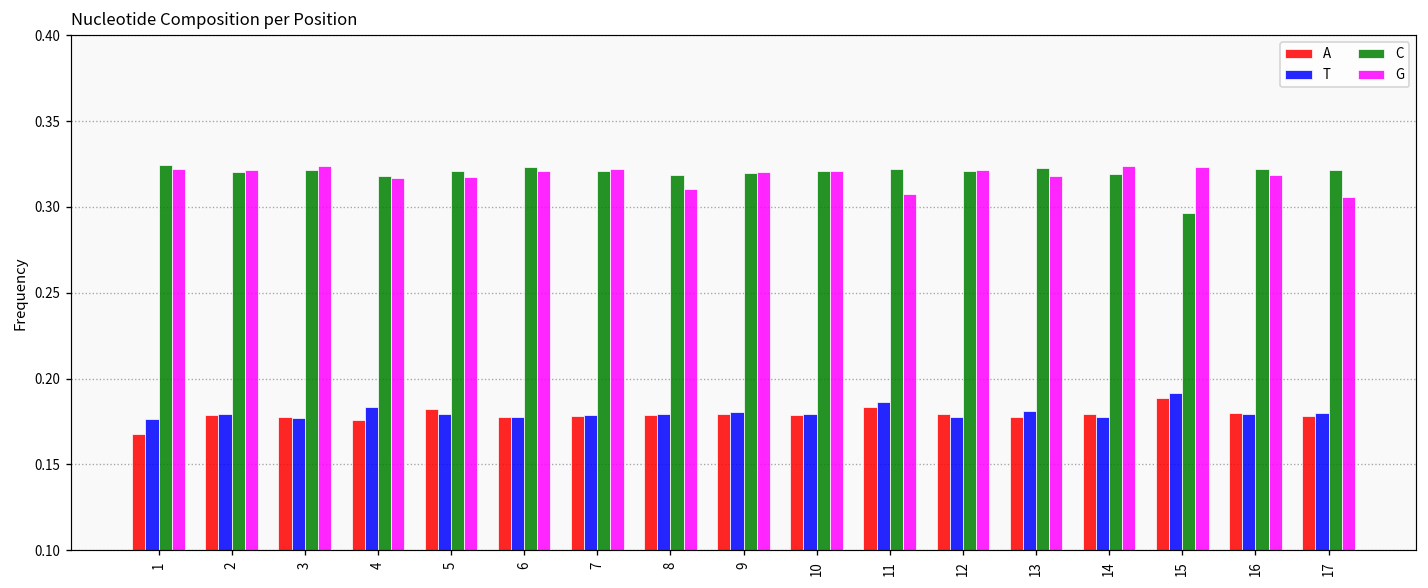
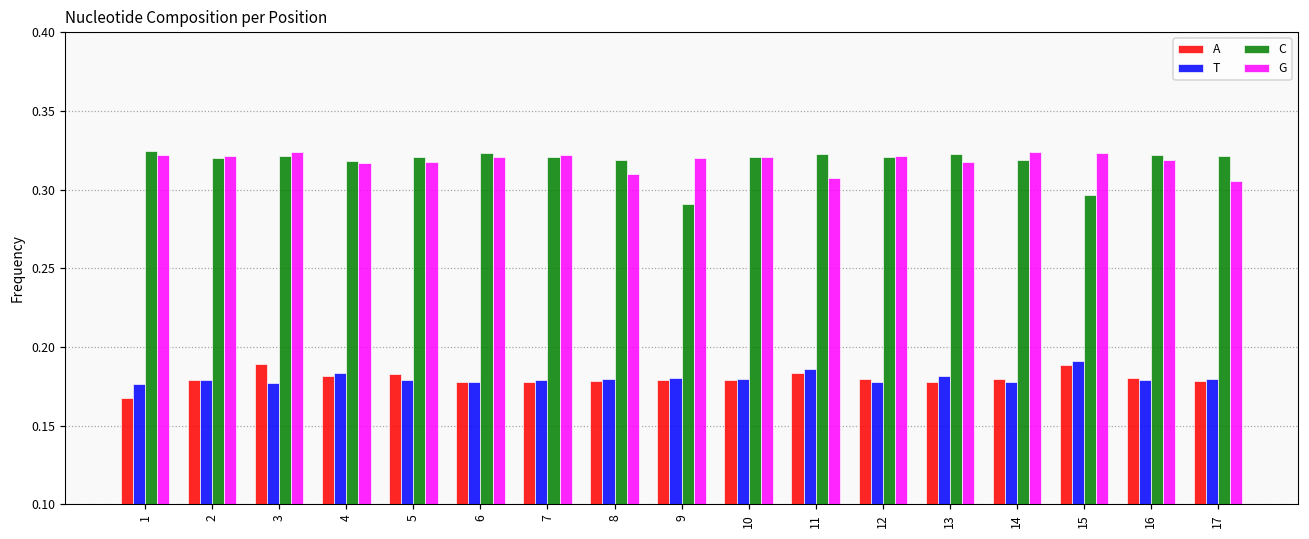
A, 3: 0.178 -> 0.189
A, 4: 0.176 -> 0.182
C, 9: 0.320 -> 0.291
